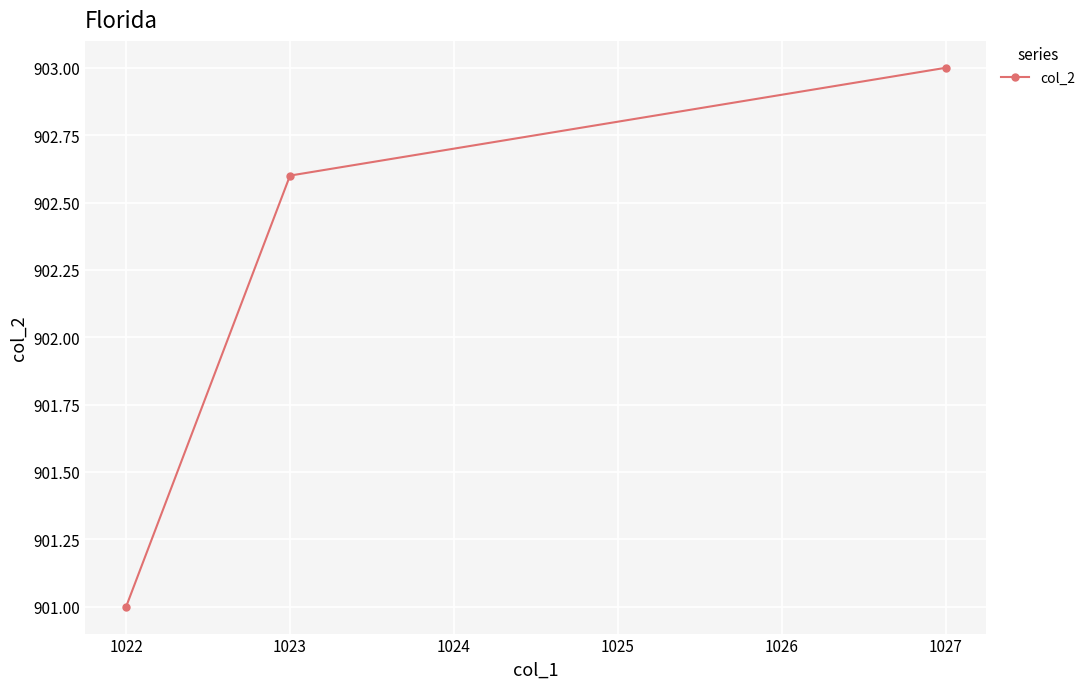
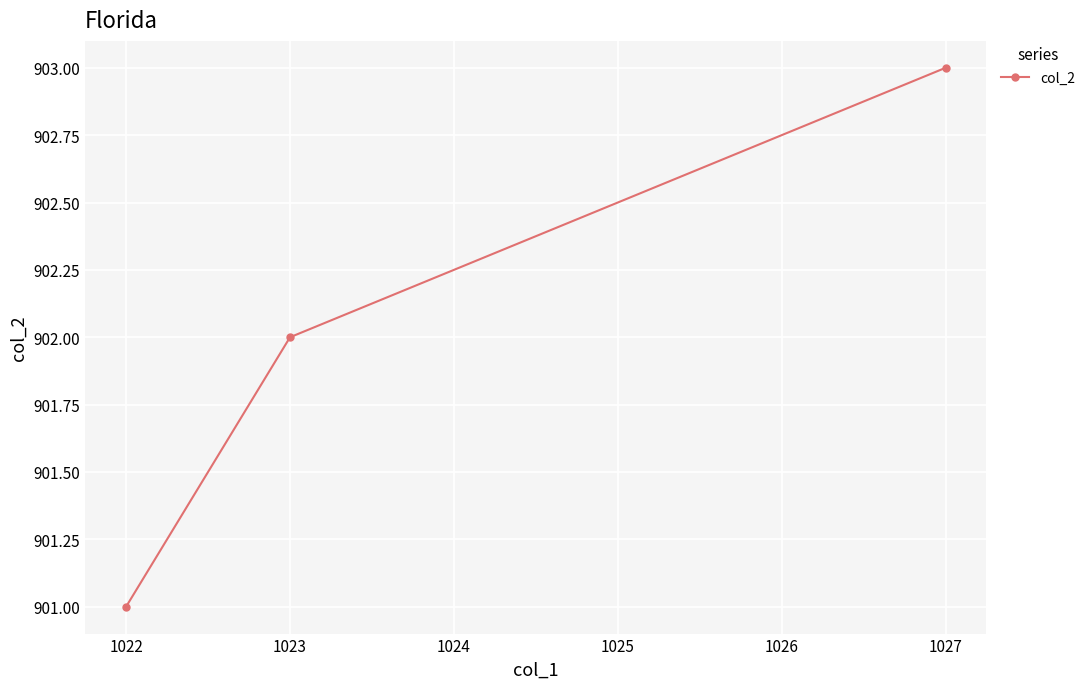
1023: 902.6 -> 902.0
